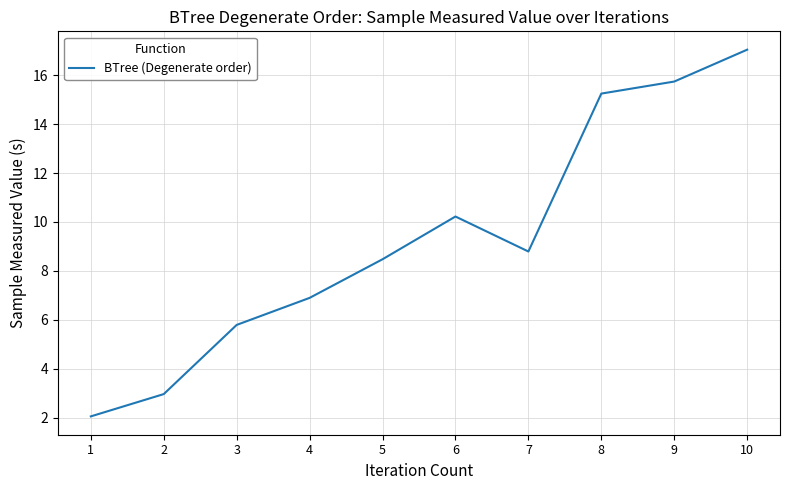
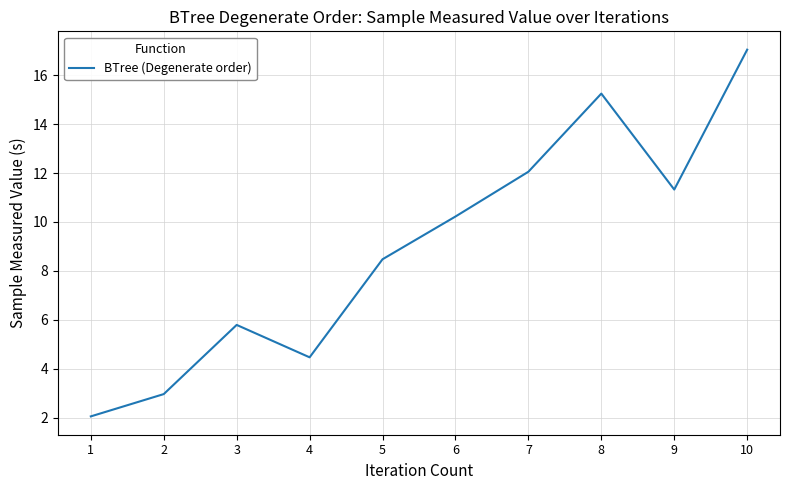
4: 6.9 -> 4.5
7: 8.8 -> 12.1
9: 15.7 -> 11.3
